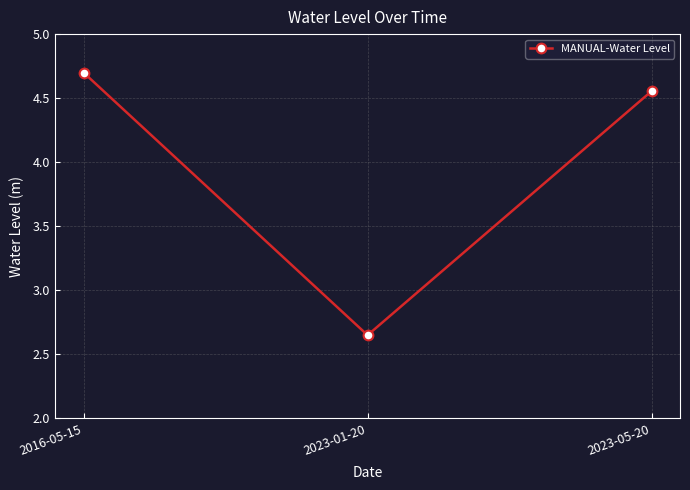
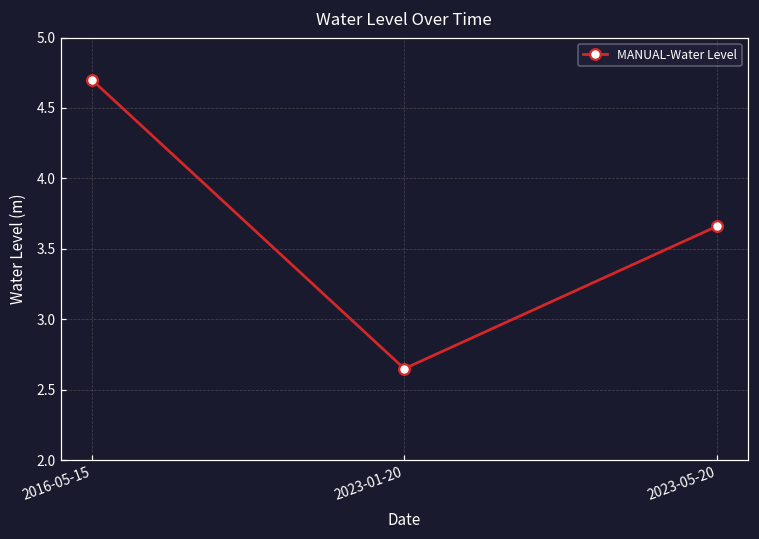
2023-05-20: 4.56 -> 3.66
